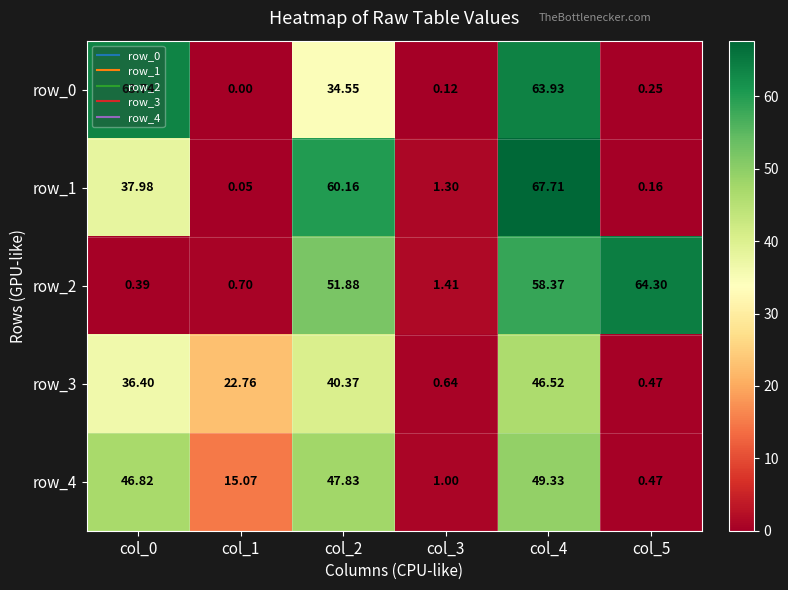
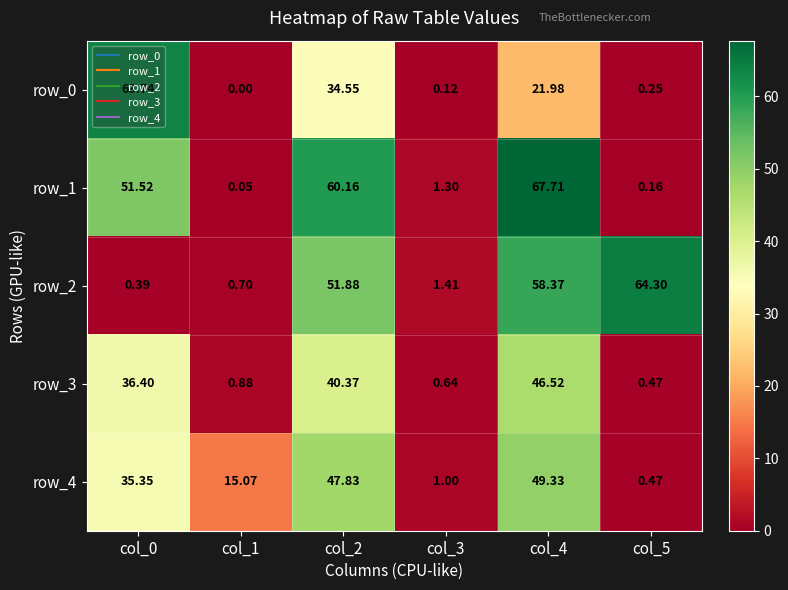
row_0, col_4: 63.93 -> 21.98
row_1, col_0: 37.98 -> 51.52
row_3, col_1: 22.76 -> 0.88
row_4, col_0: 46.82 -> 35.35
